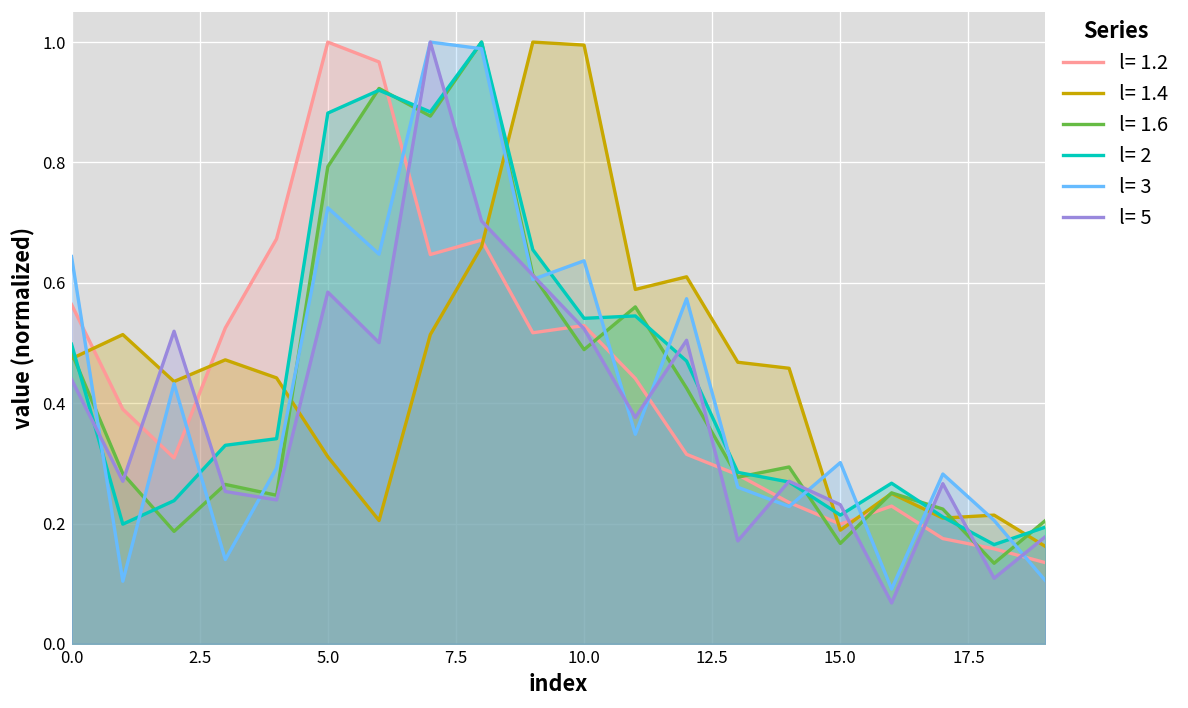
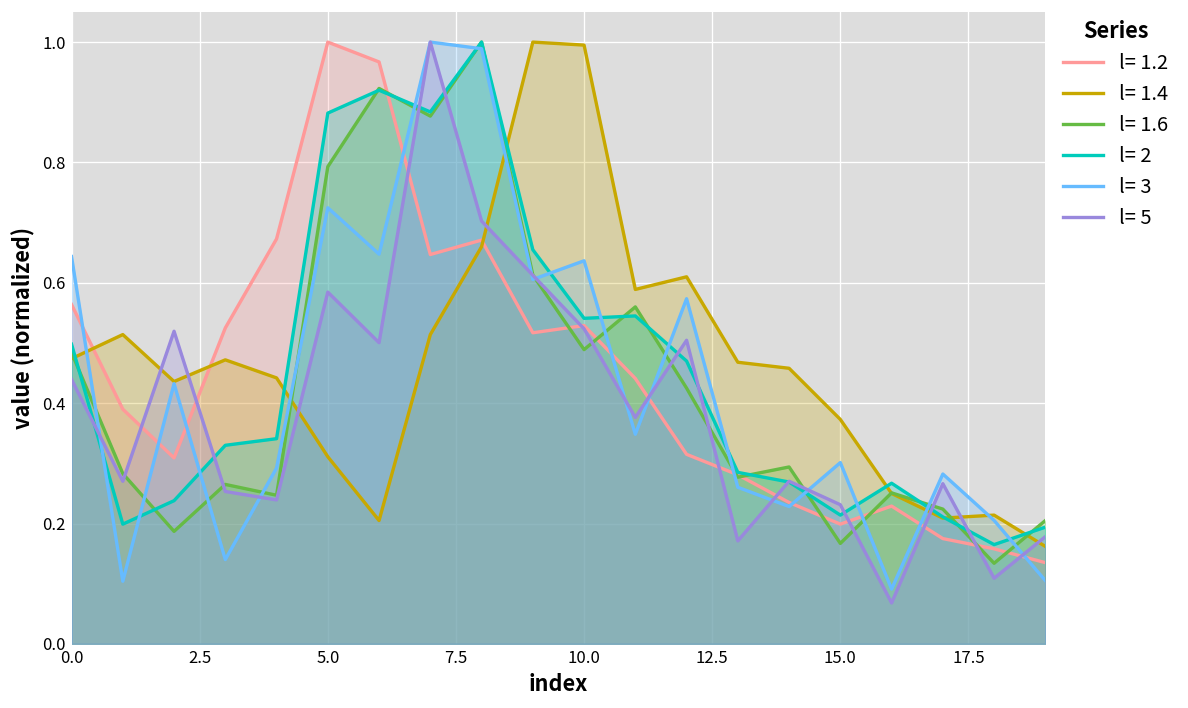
l= 1.4, 15.0: 0.19 -> 0.37
